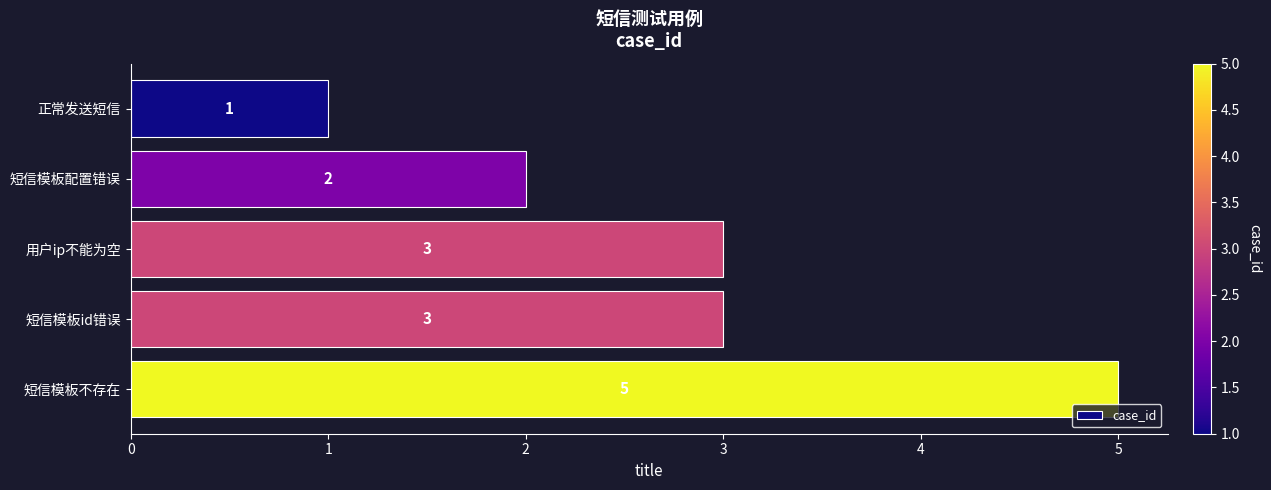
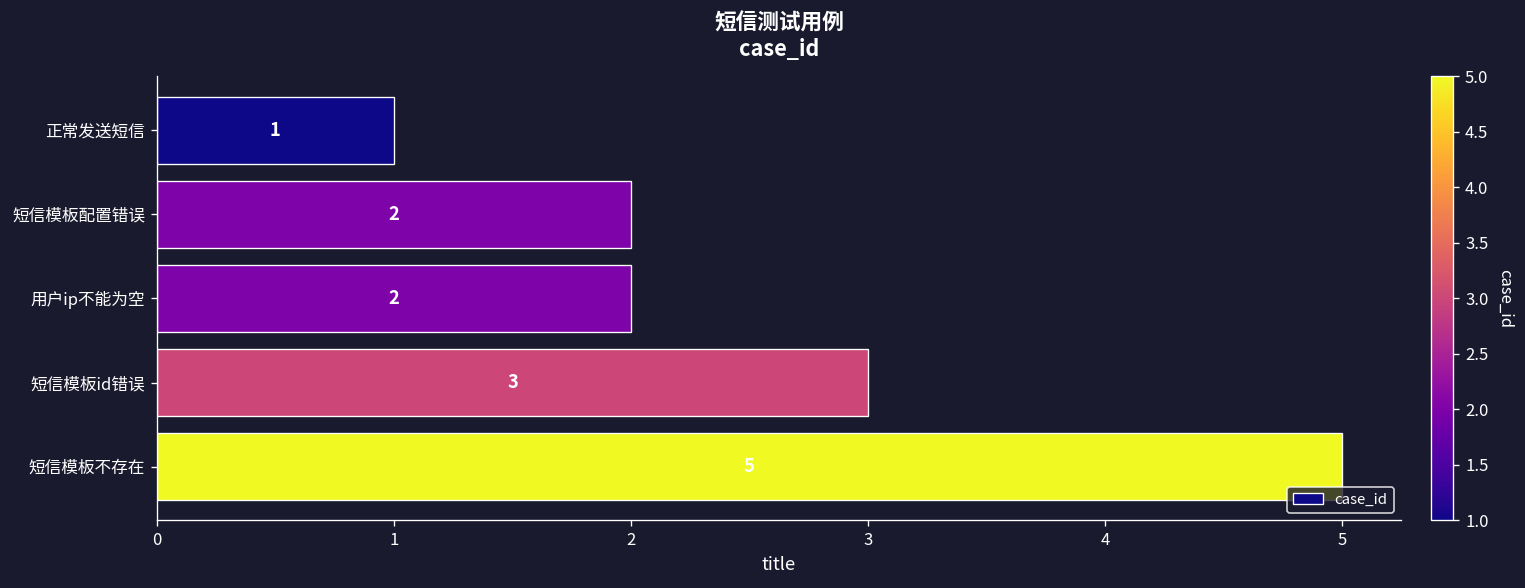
用户ip不能为空: 3 -> 2
